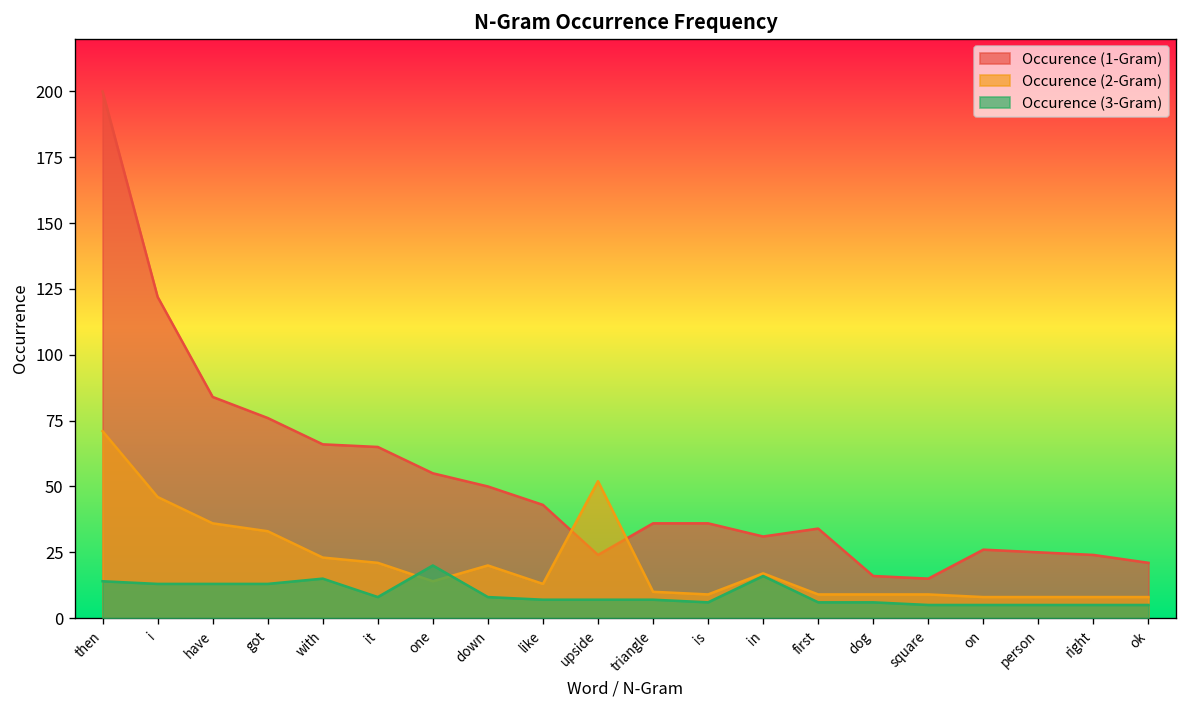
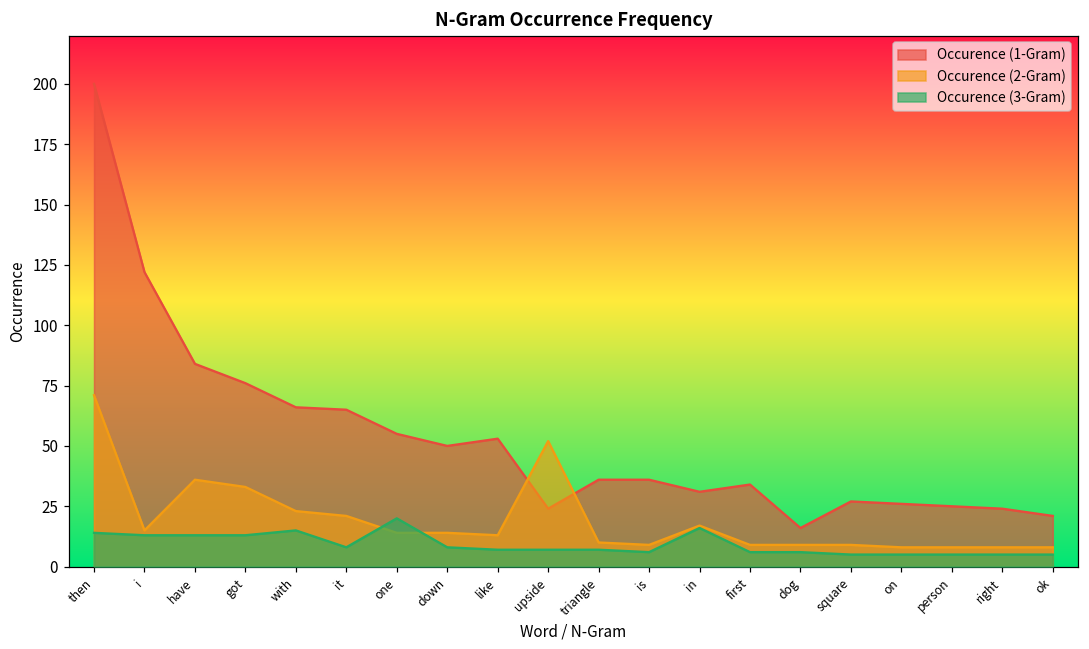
Occurence (2-Gram), i: 46 -> 15
Occurence (2-Gram), down: 20 -> 14
Occurence (1-Gram), like: 43 -> 53
Occurence (1-Gram), square: 15 -> 27
